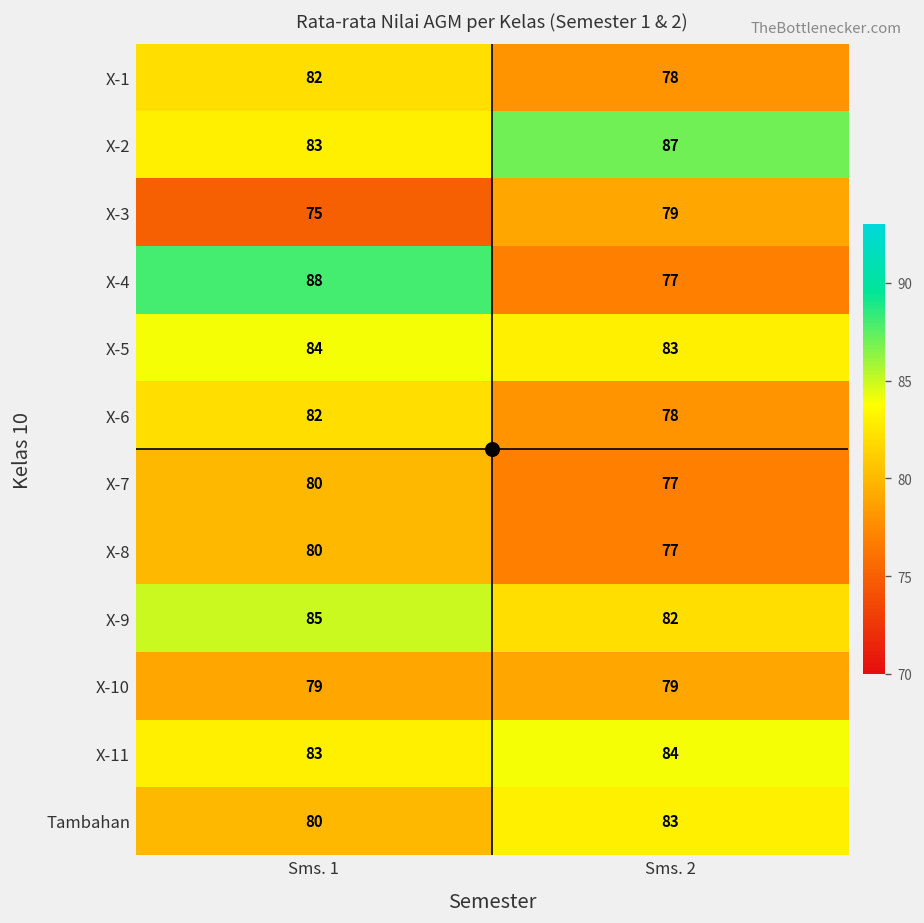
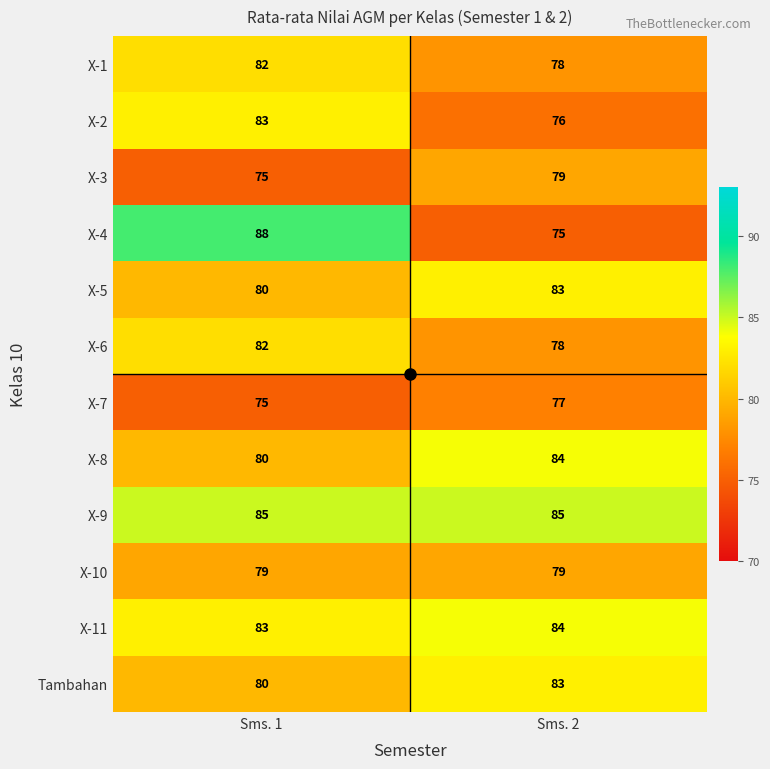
X-2, Sms. 2: 87 -> 76
X-4, Sms. 2: 77 -> 75
X-5, Sms. 1: 84 -> 80
X-7, Sms. 1: 80 -> 75
X-8, Sms. 2: 77 -> 84
X-9, Sms. 2: 82 -> 85
